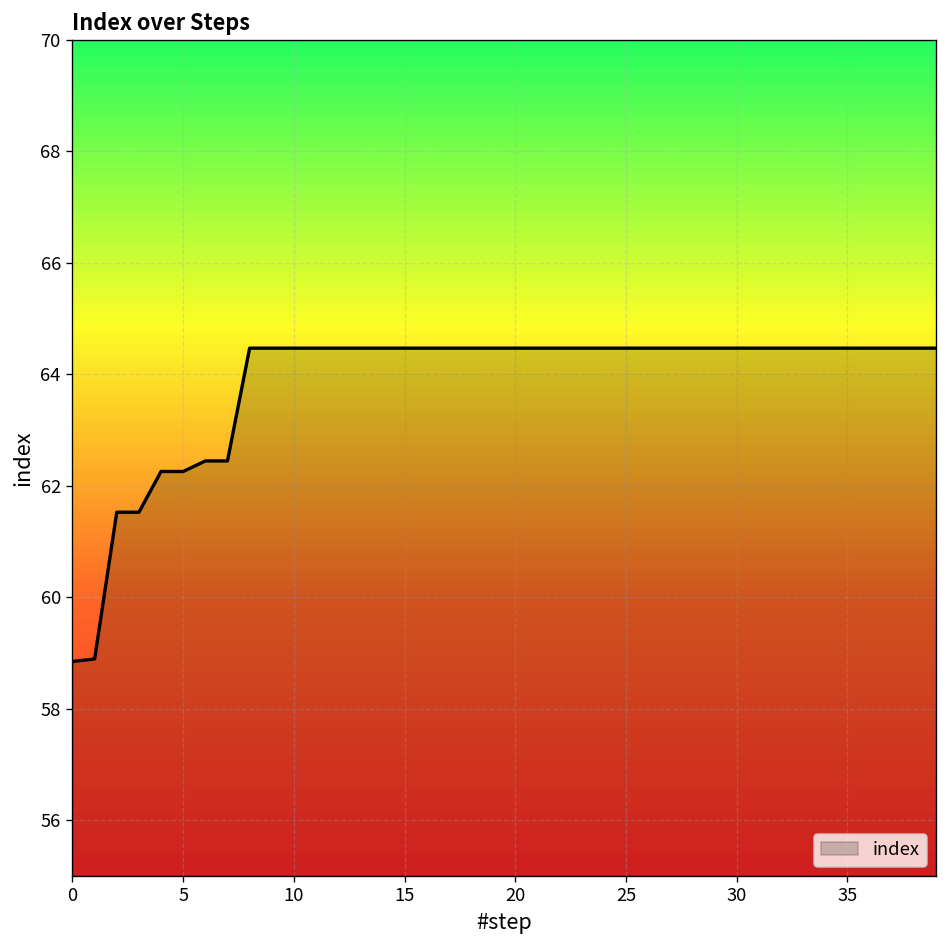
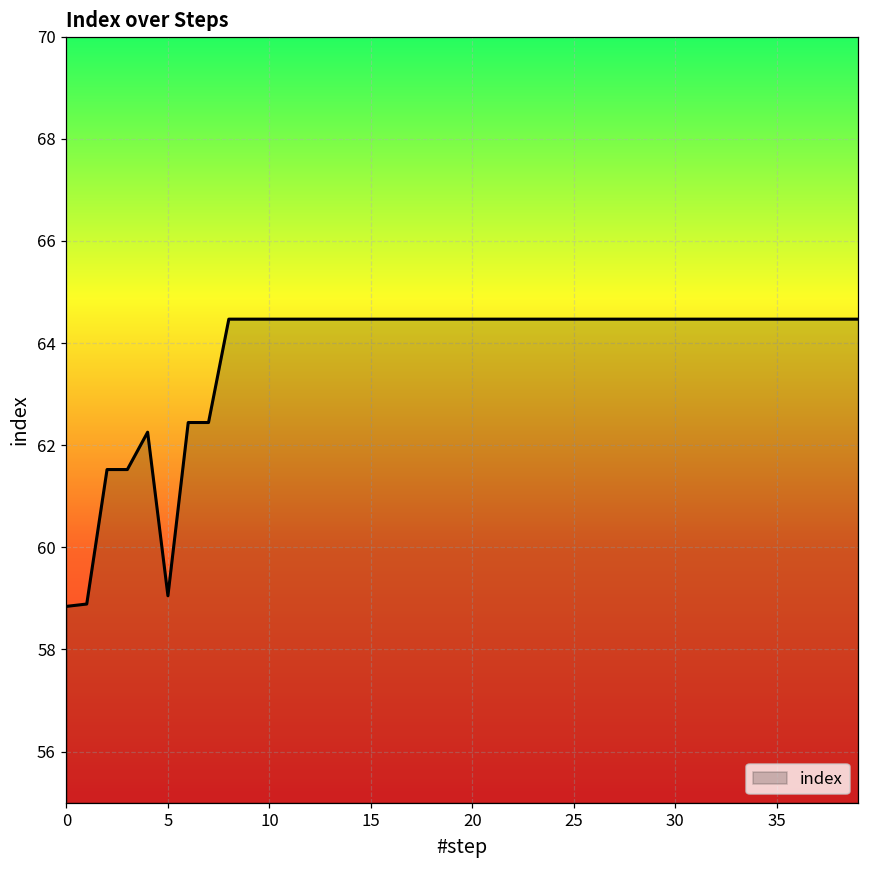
5: 62.3 -> 59.1
